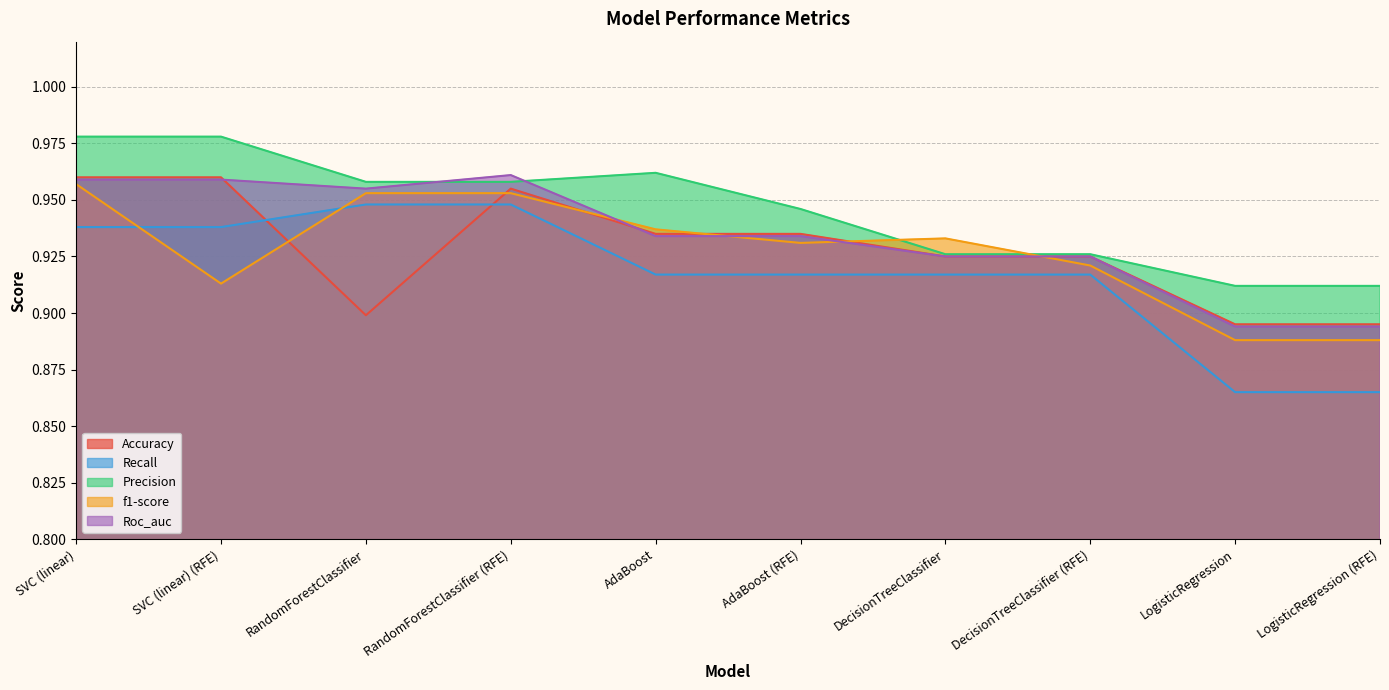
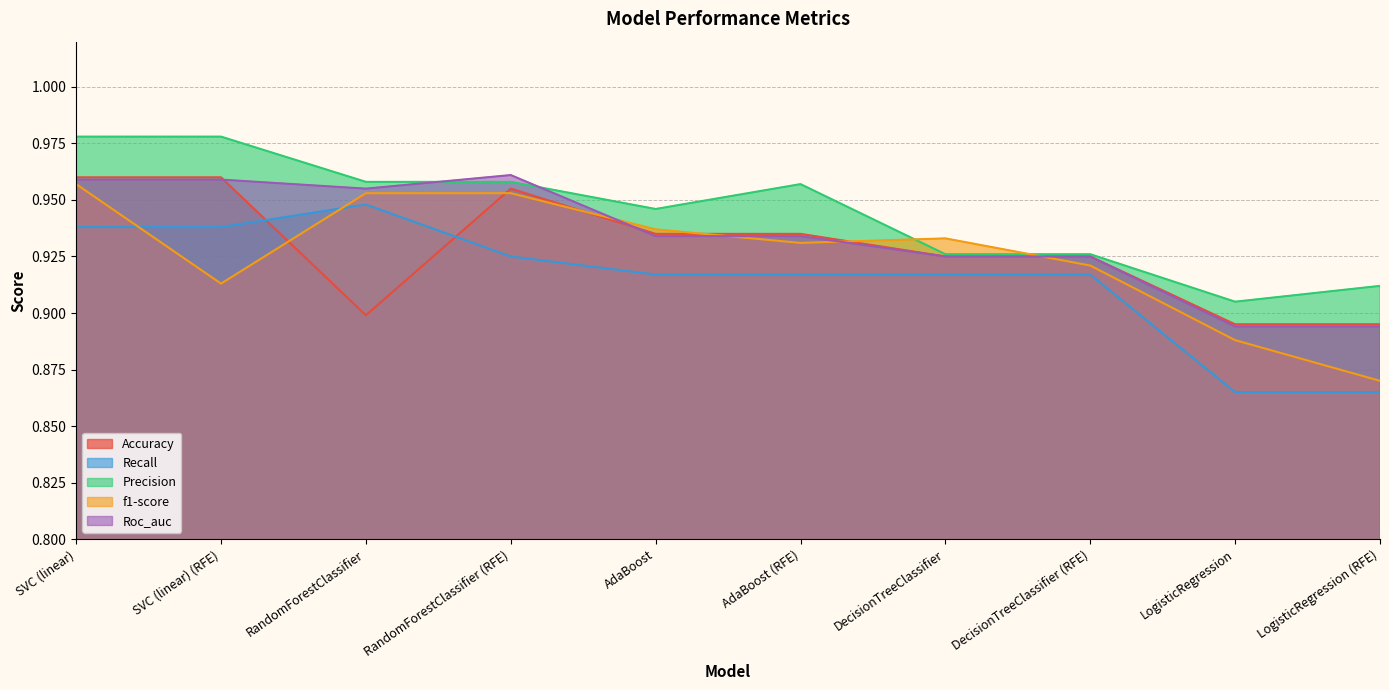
Recall, RandomForestClassifier (RFE): 0.948 -> 0.925
Precision, AdaBoost: 0.962 -> 0.946
Precision, AdaBoost (RFE): 0.946 -> 0.957
Precision, LogisticRegression: 0.912 -> 0.905
f1-score, LogisticRegression (RFE): 0.888 -> 0.870
